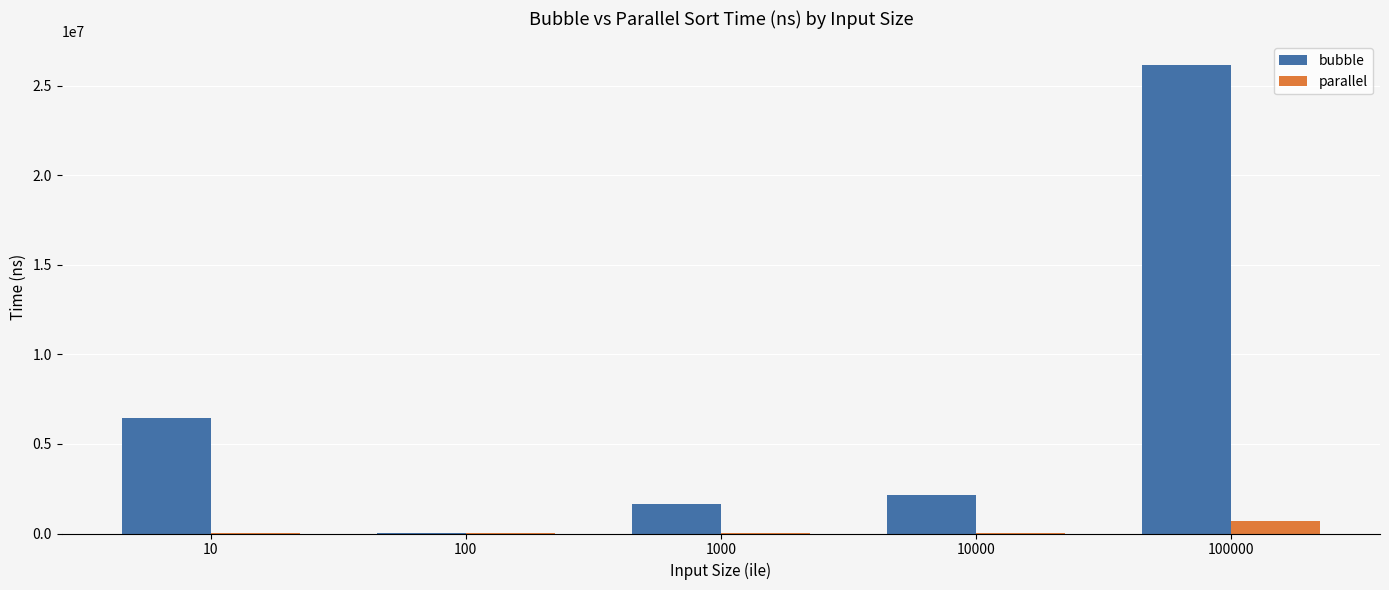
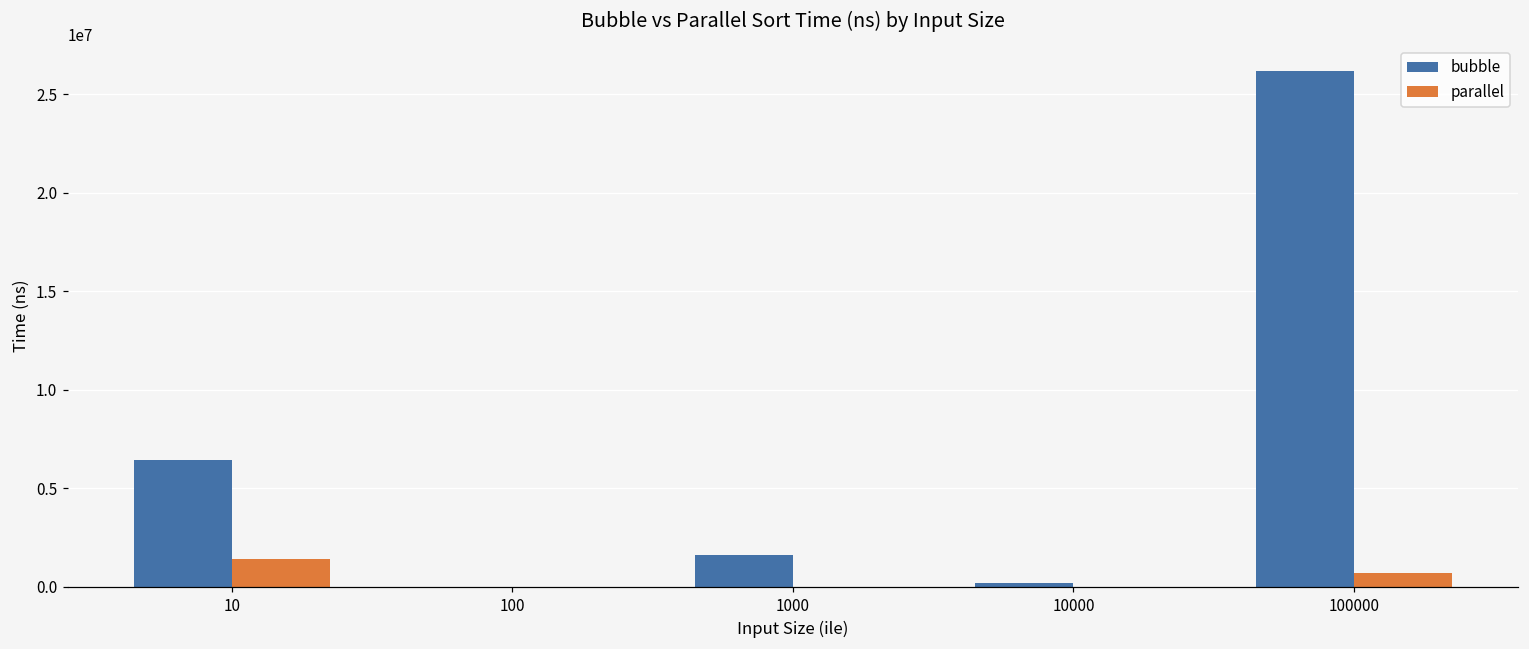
parallel, 10: 0 -> 1400000
bubble, 10000: 2200000 -> 200000
